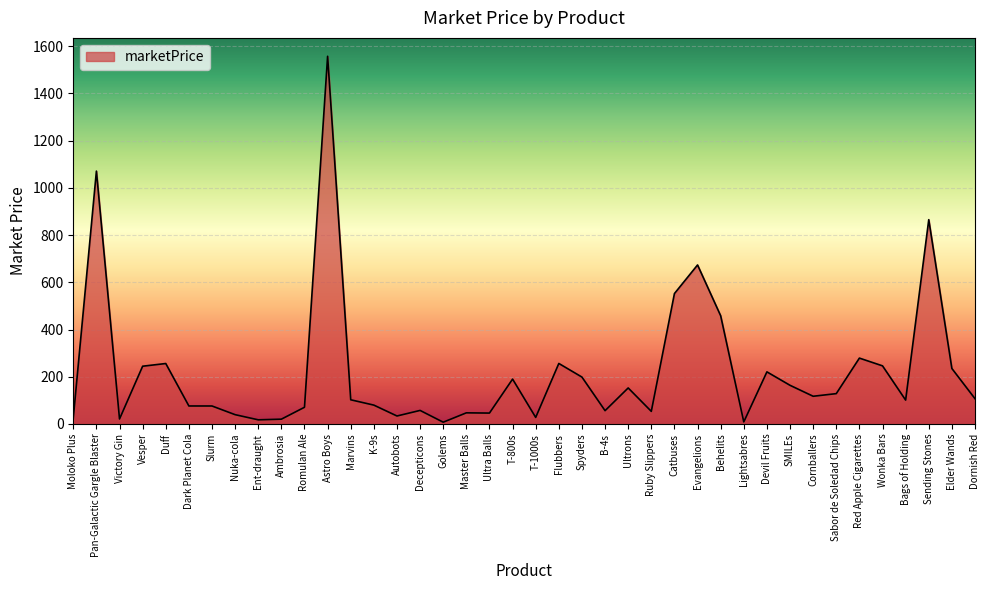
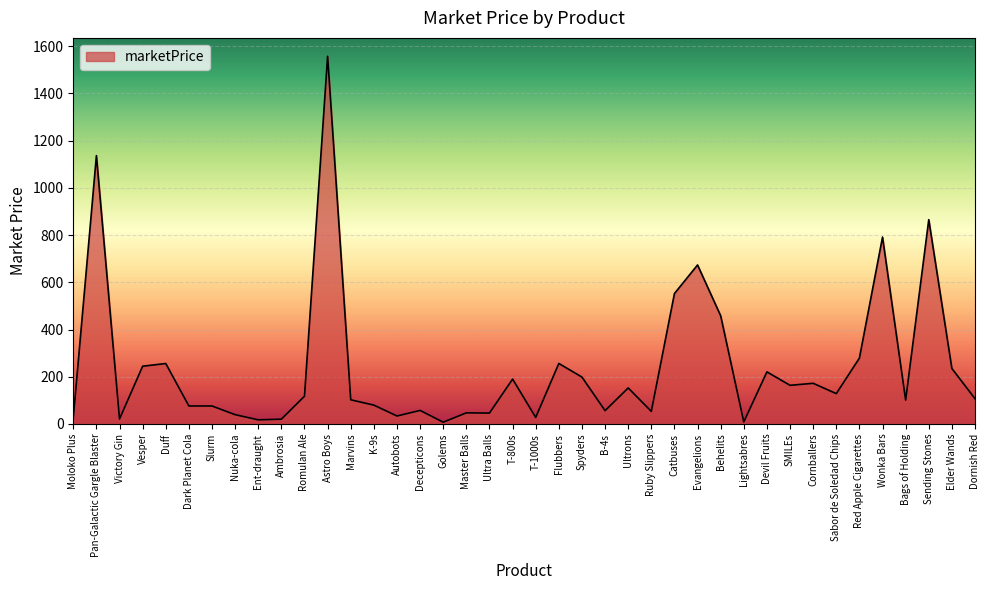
Pan-Galactic Gargle Blaster: 1070 -> 1140
Romulan Ale: 70 -> 120
Cornballers: 120 -> 170
Wonka Bars: 250 -> 790
